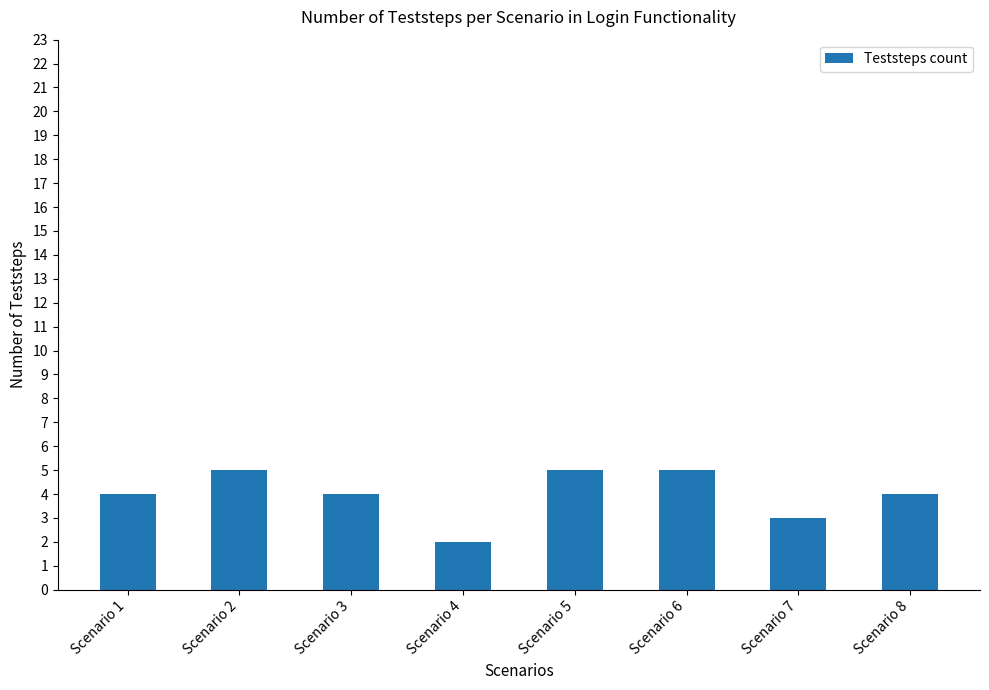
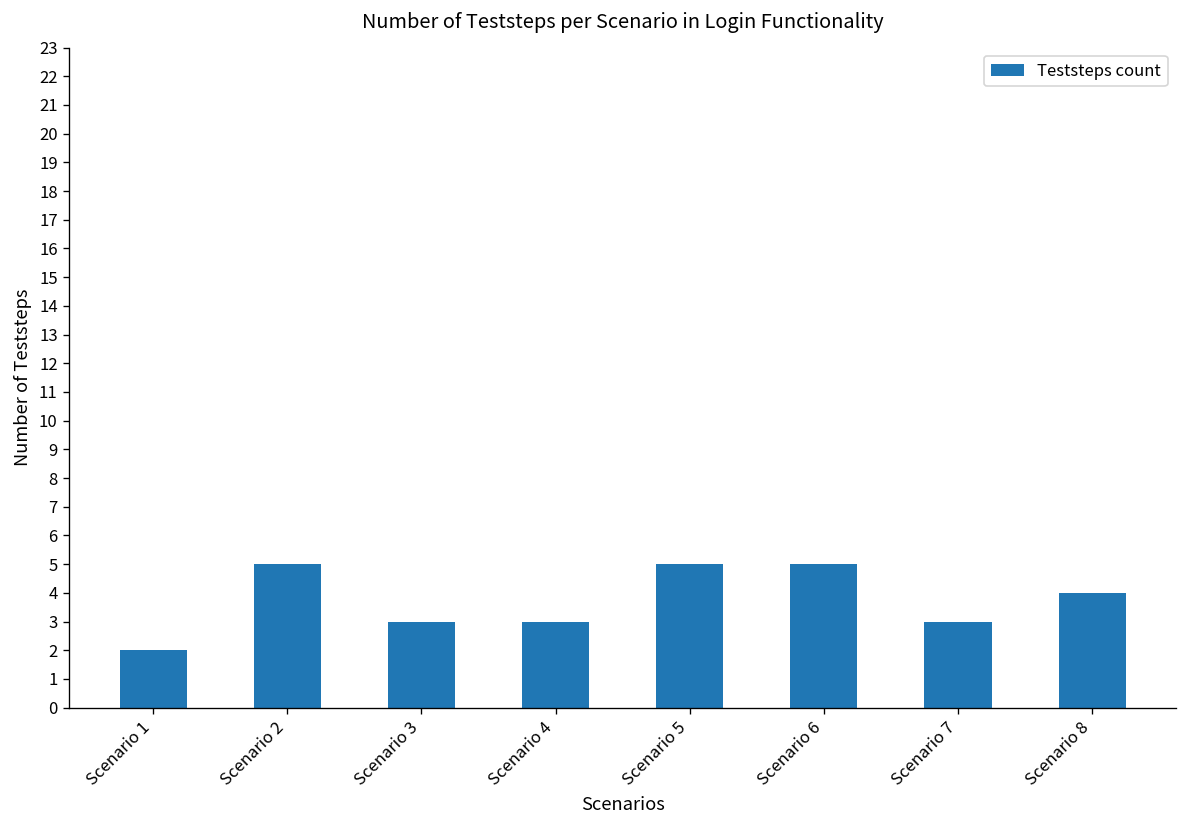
Scenario 1: 4 -> 2
Scenario 3: 4 -> 3
Scenario 4: 2 -> 3
